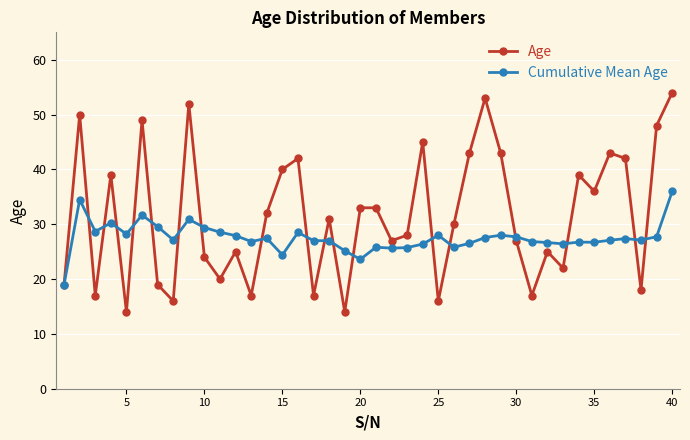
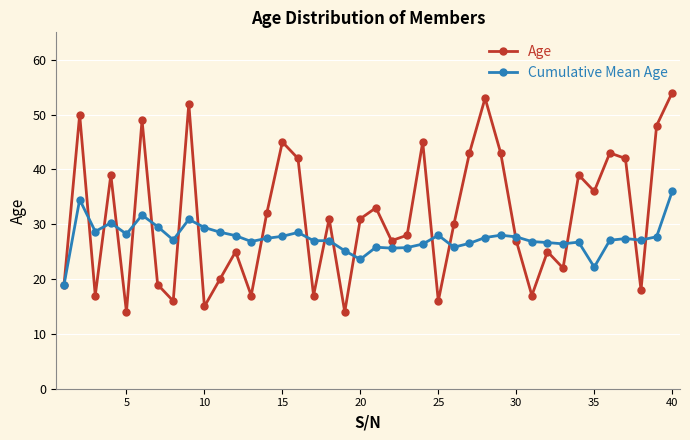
Age, 10: 24 -> 15
Age, 15: 40 -> 45
Cumulative Mean Age, 15: 24 -> 28
Age, 20: 33 -> 31
Cumulative Mean Age, 35: 27 -> 22
